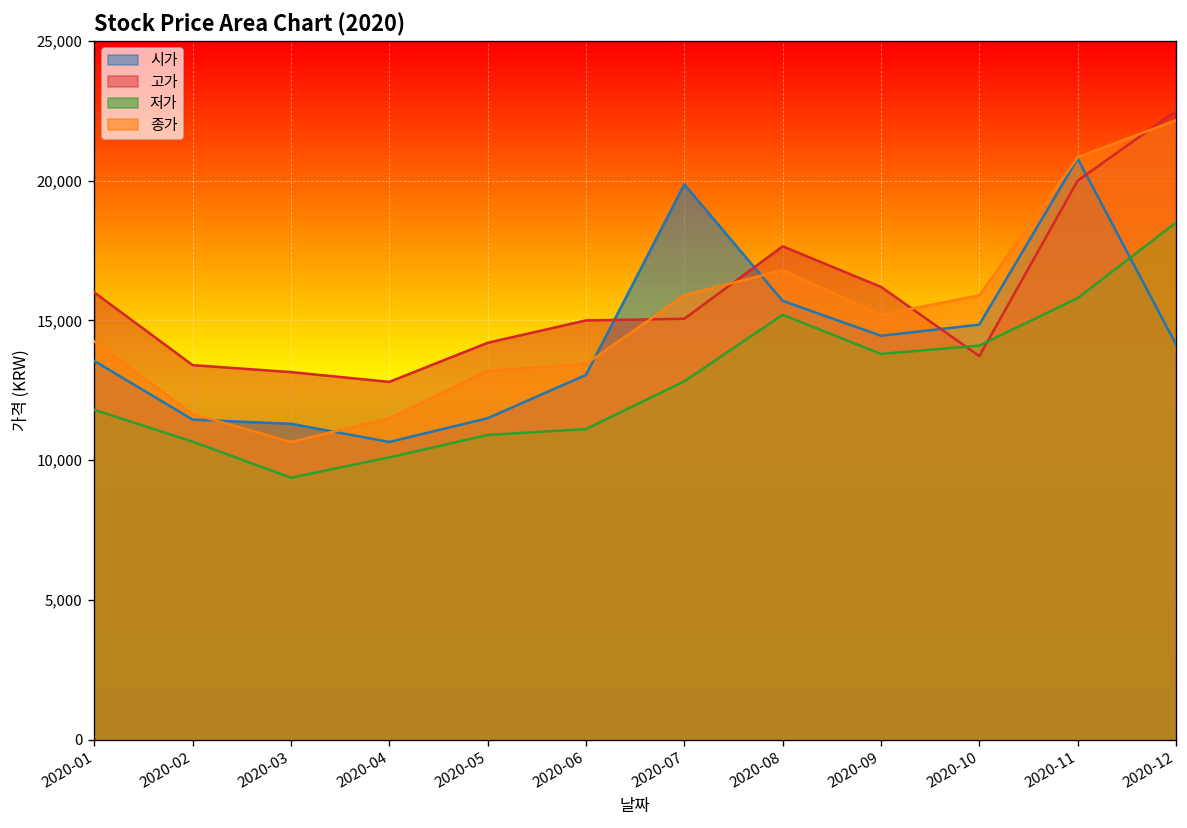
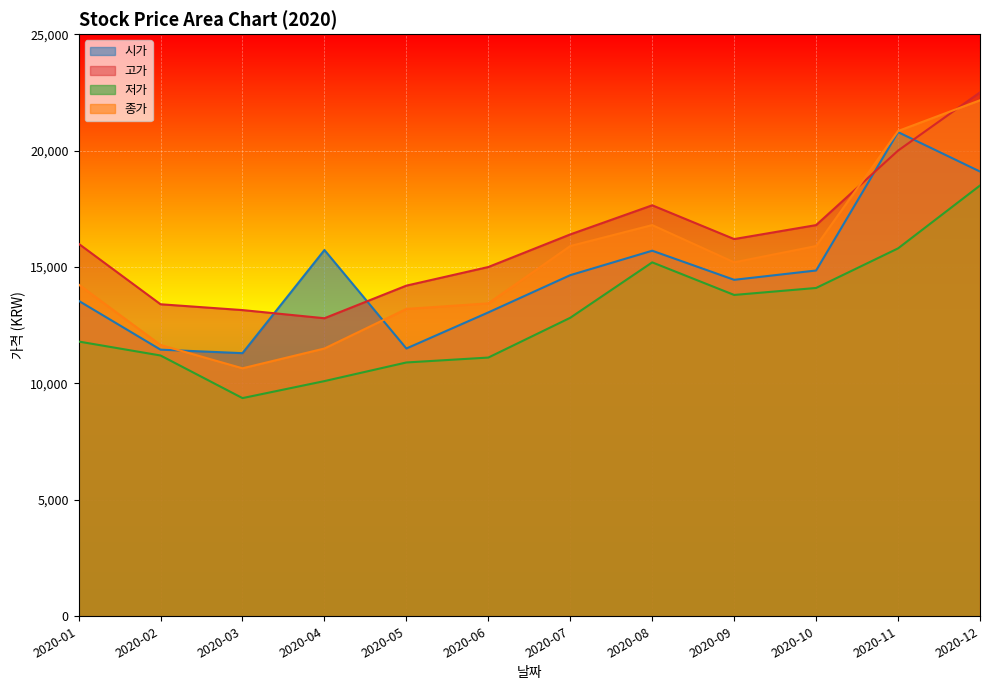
저가, 2020-02: 10,700 -> 11,200
시가, 2020-04: 10,700 -> 15,700
시가, 2020-07: 19,900 -> 14,700
고가, 2020-07: 15,100 -> 16,400
고가, 2020-10: 13,700 -> 16,800
시가, 2020-12: 14,100 -> 19,100
